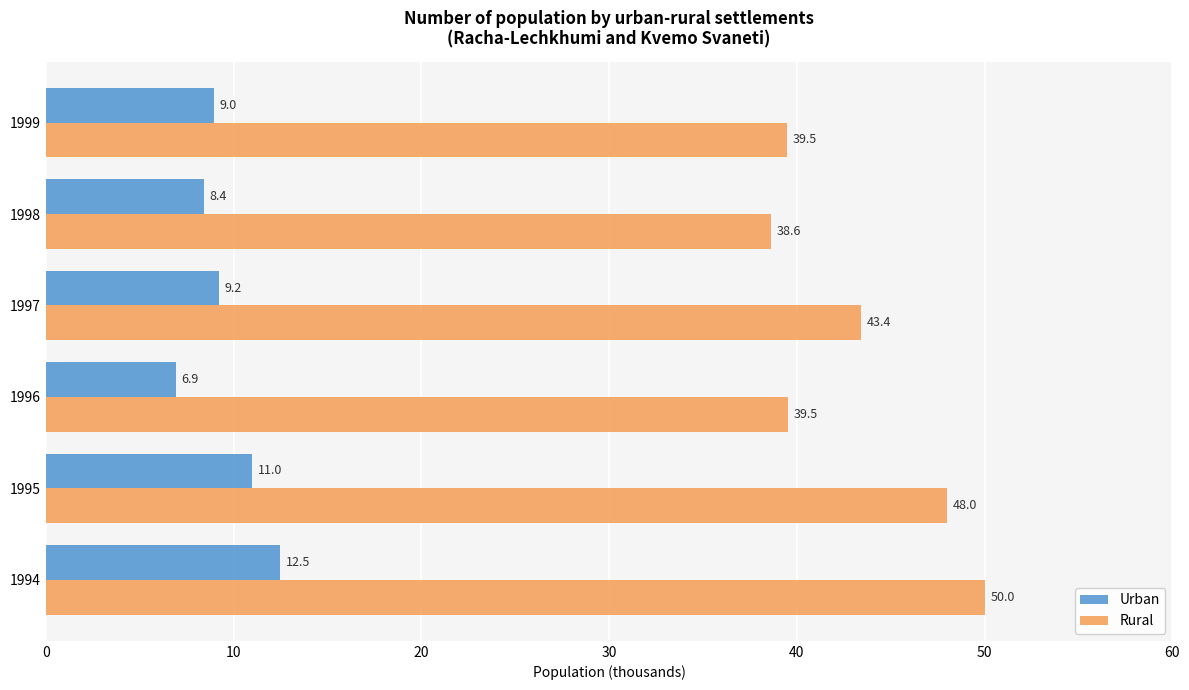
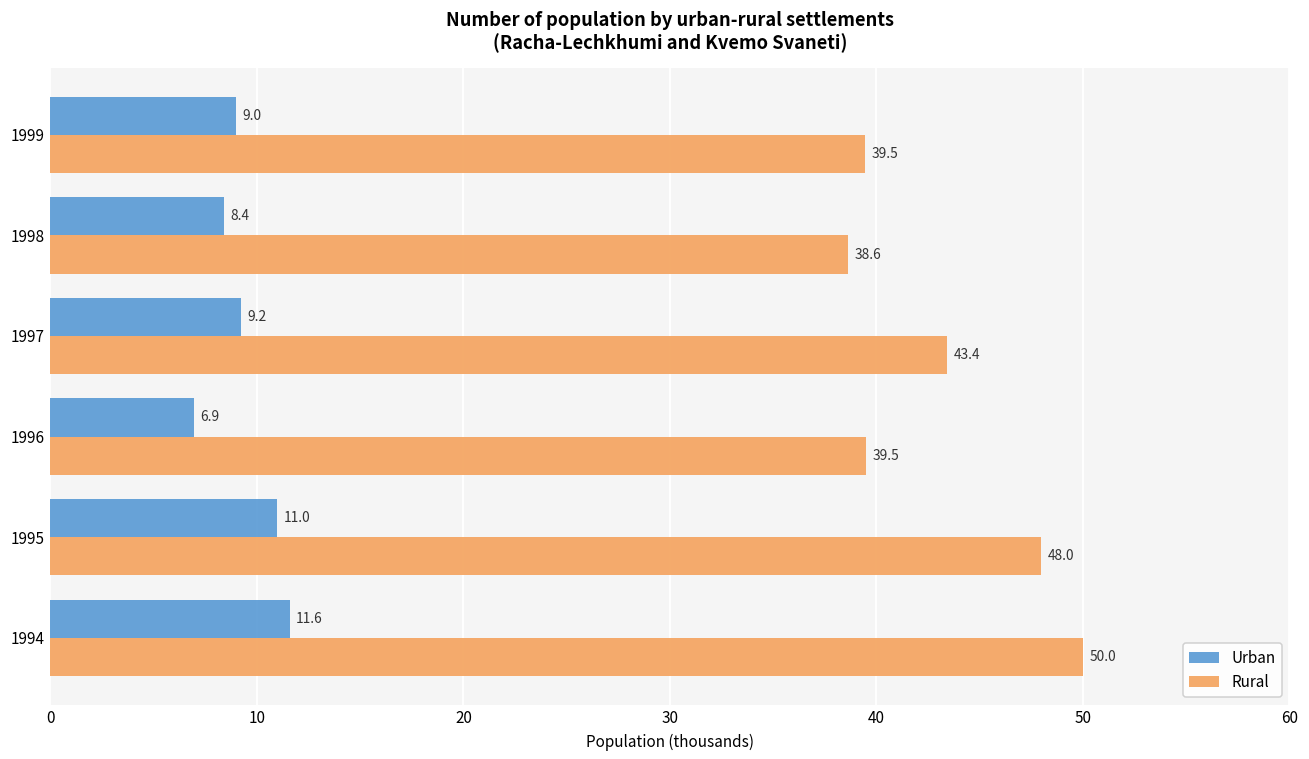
Urban, 1994: 12.5 -> 11.6
